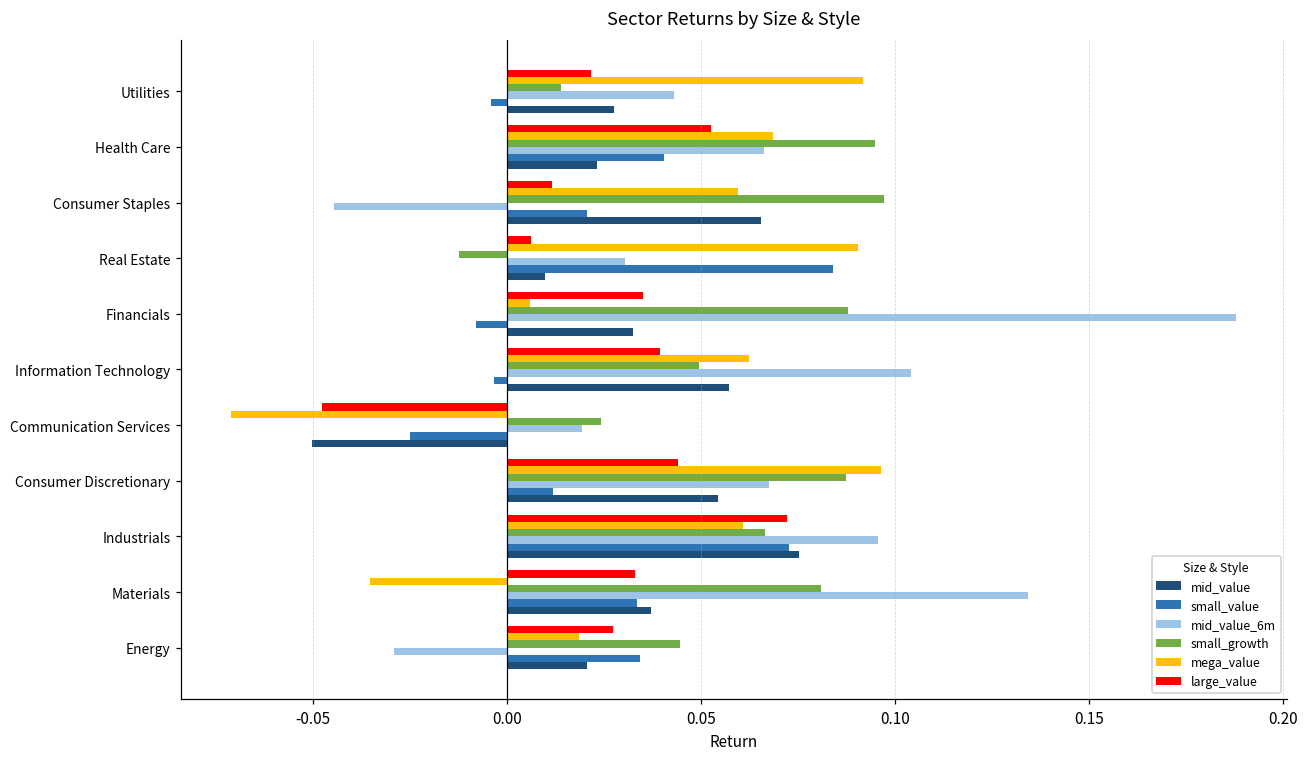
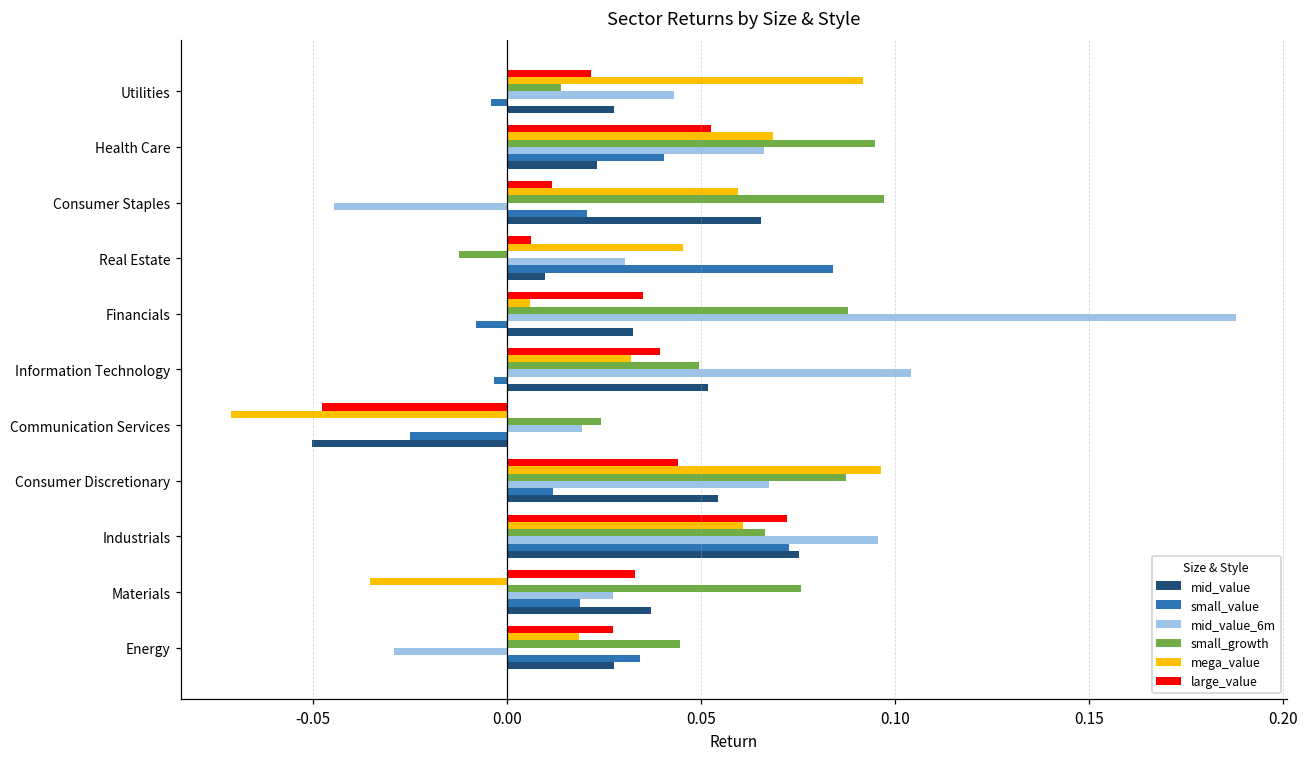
mega_value, Real Estate: 0.091 -> 0.045
mega_value, Information Technology: 0.063 -> 0.032
mid_value, Information Technology: 0.057 -> 0.052
small_growth, Materials: 0.081 -> 0.076
mid_value_6m, Materials: 0.134 -> 0.027
small_value, Materials: 0.034 -> 0.019
mid_value, Energy: 0.021 -> 0.028
